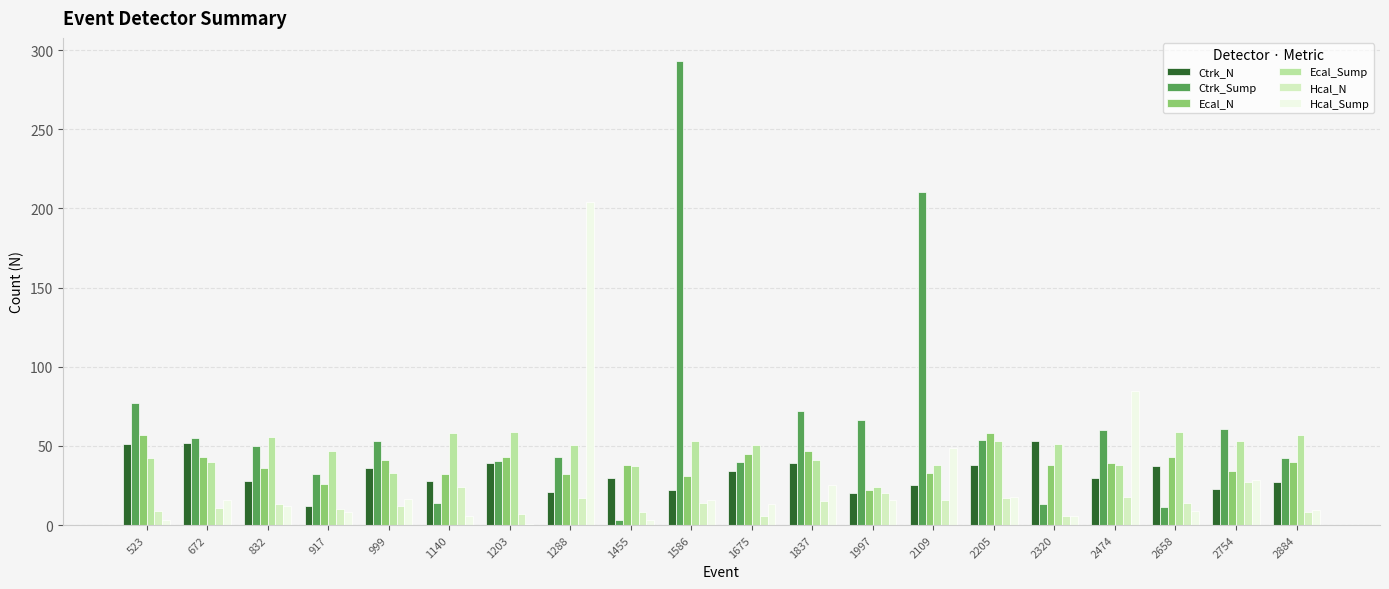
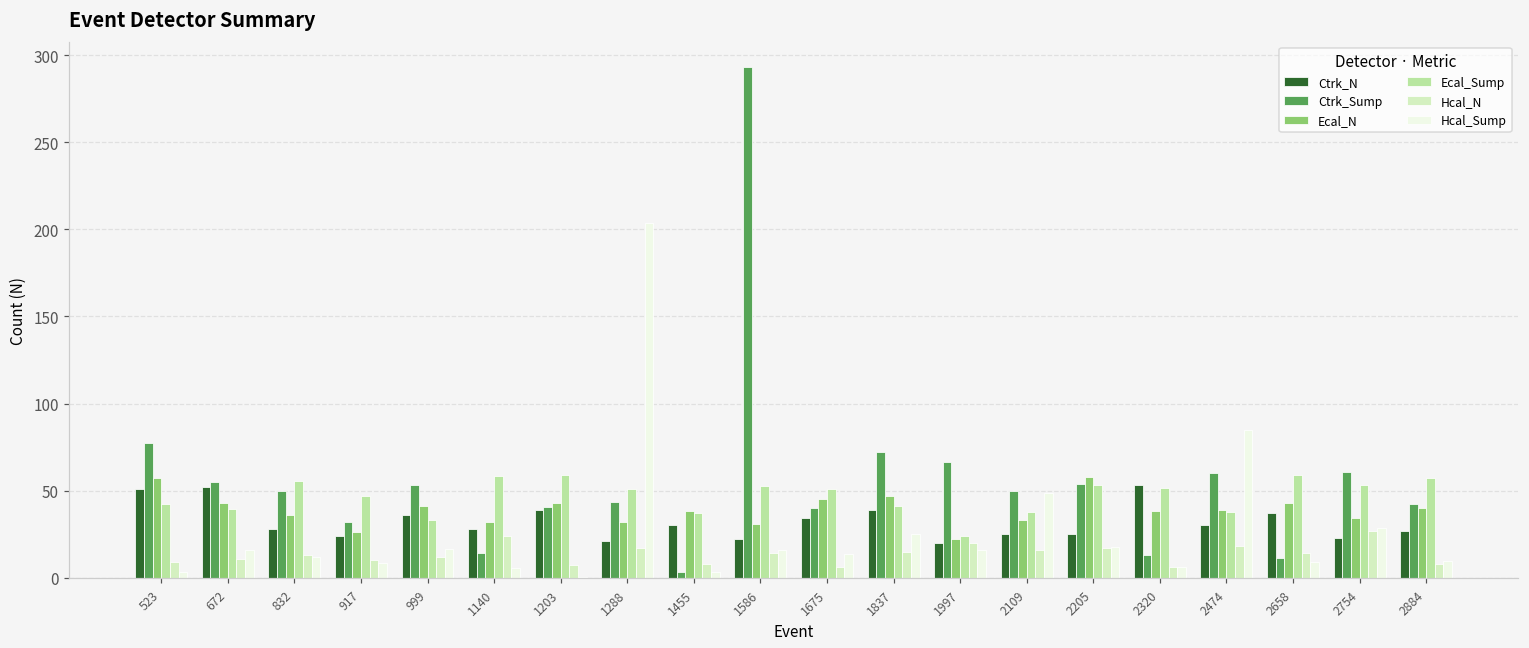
Ctrk_N, 917: 12 -> 24
Ctrk_Sump, 2109: 211 -> 50
Ctrk_N, 2205: 38 -> 25
